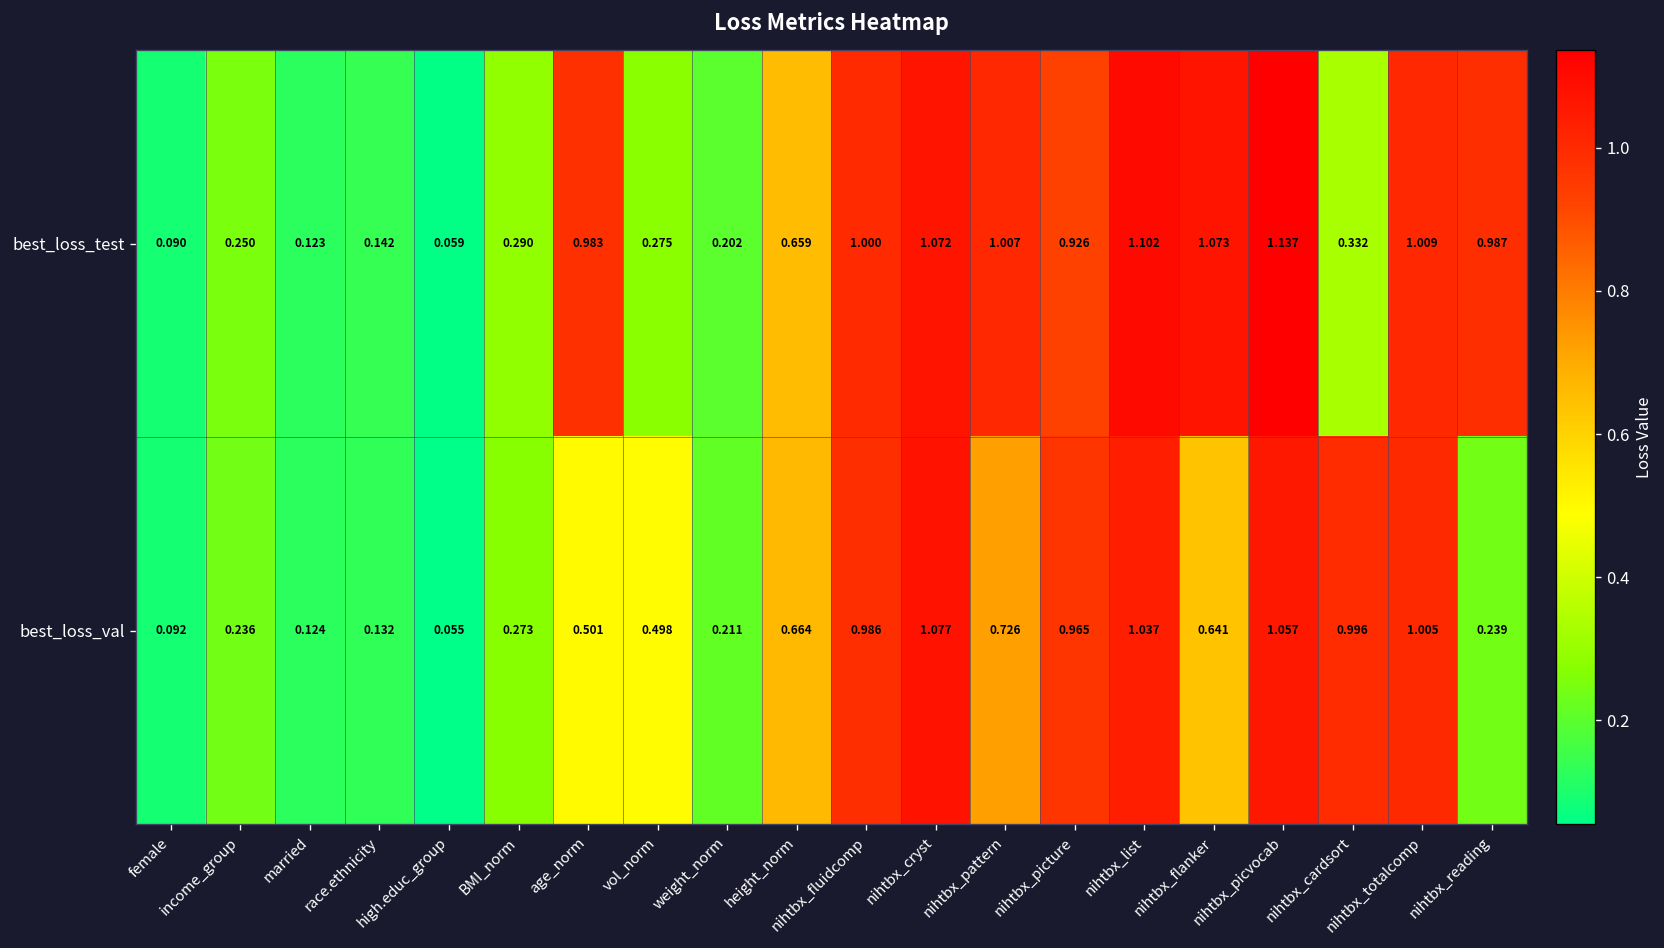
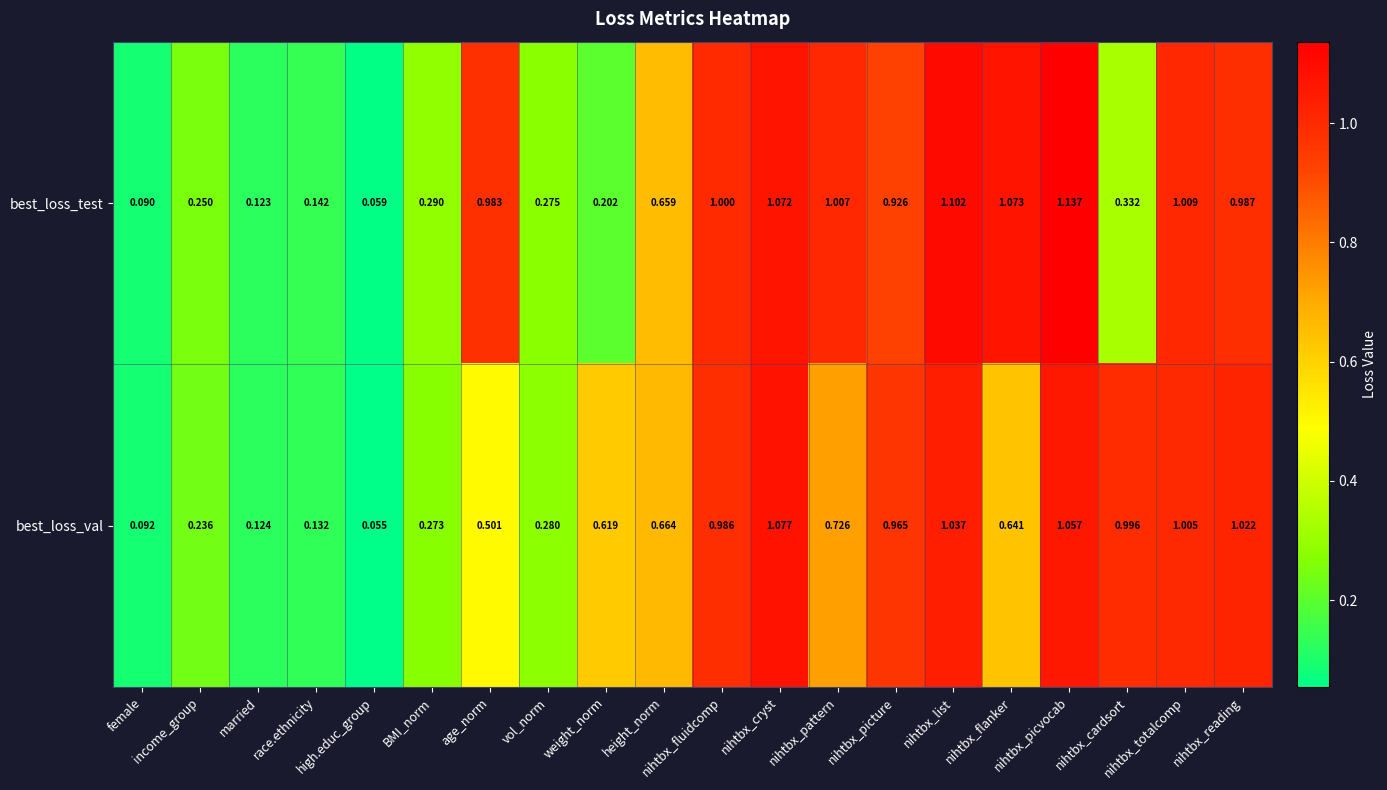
best_loss_val, vol_norm: 0.498 -> 0.280
best_loss_val, weight_norm: 0.211 -> 0.619
best_loss_val, nihtbx_reading: 0.239 -> 1.022
